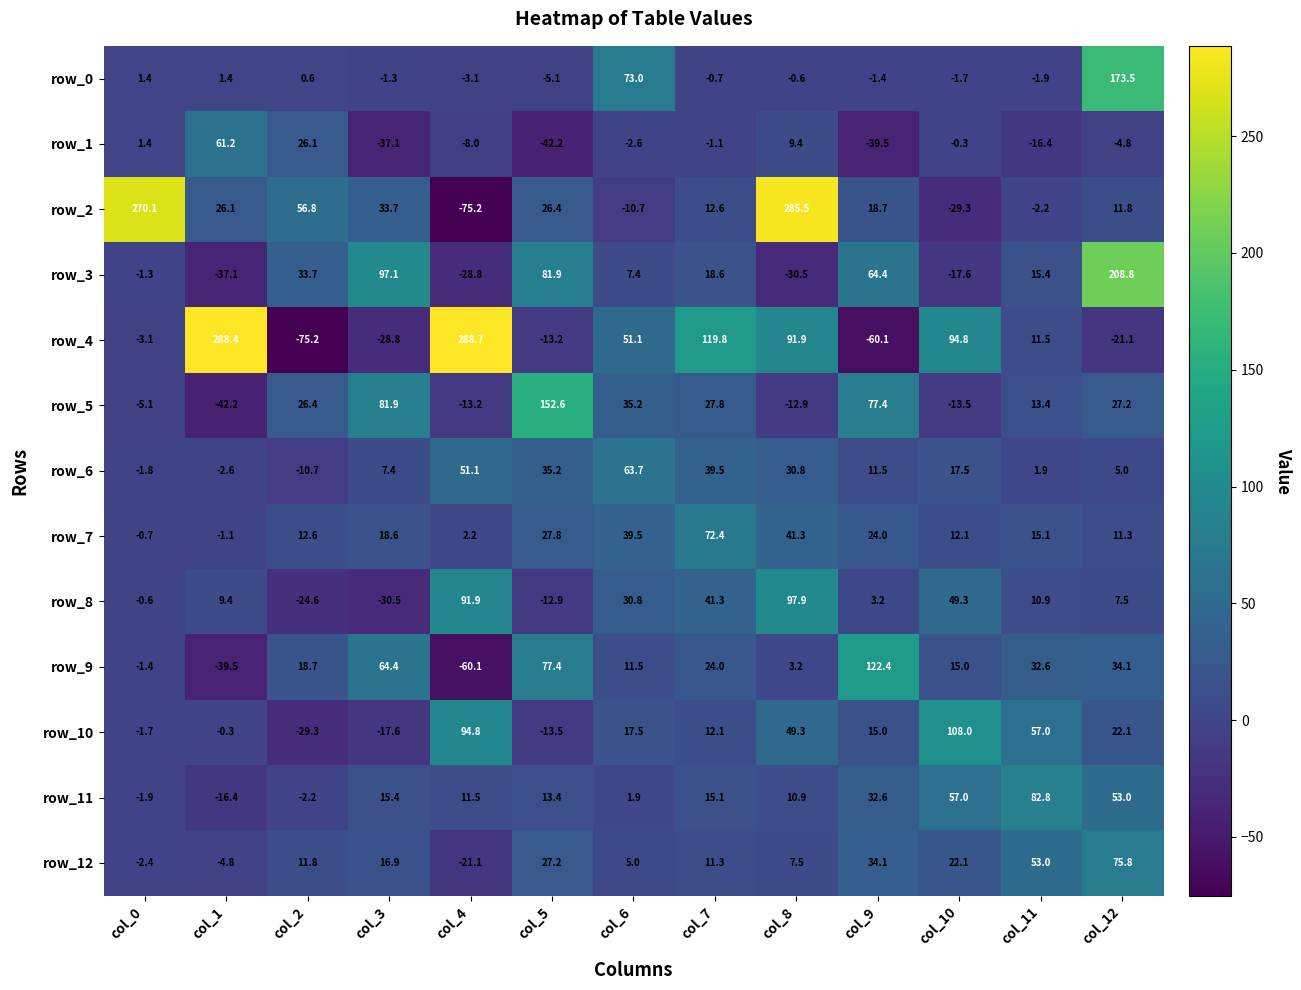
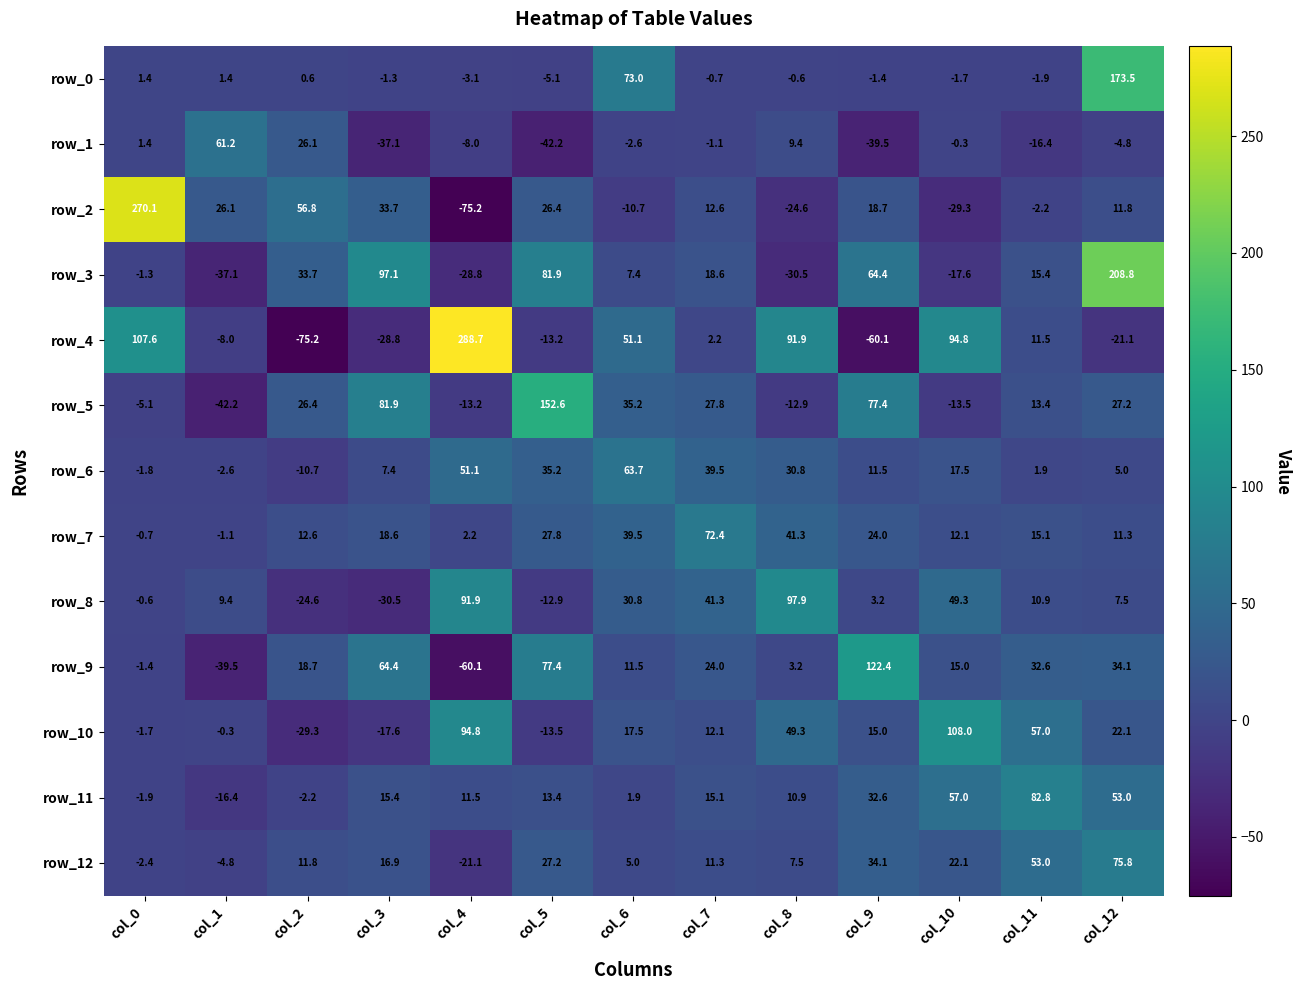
row_2, col_8: 285.5 -> -24.6
row_4, col_0: -3.1 -> 107.6
row_4, col_1: 288.4 -> -8.0
row_4, col_7: 119.8 -> 2.2
